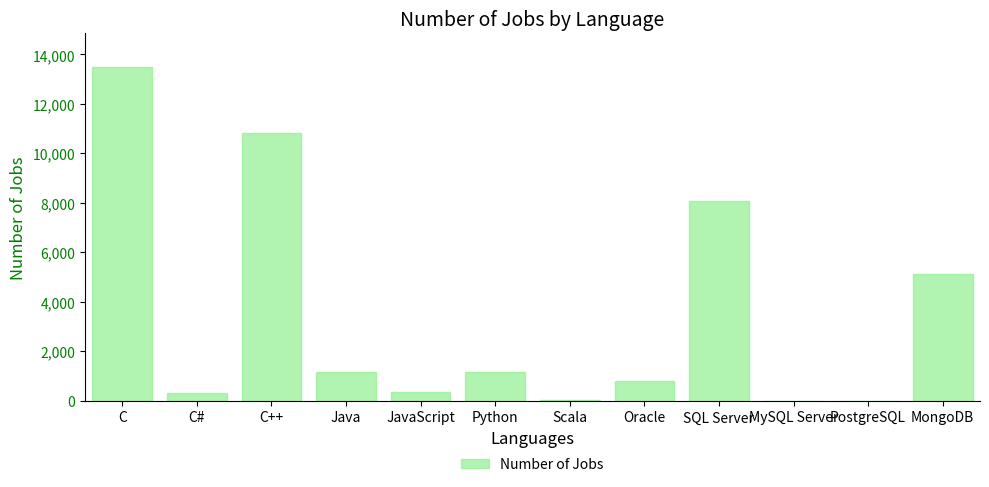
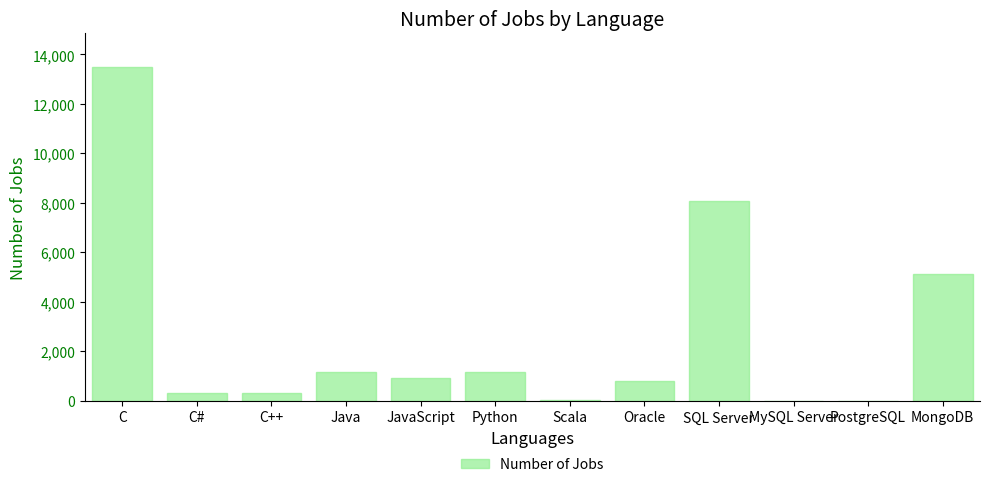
C++: 10,800 -> 300
JavaScript: 400 -> 900
